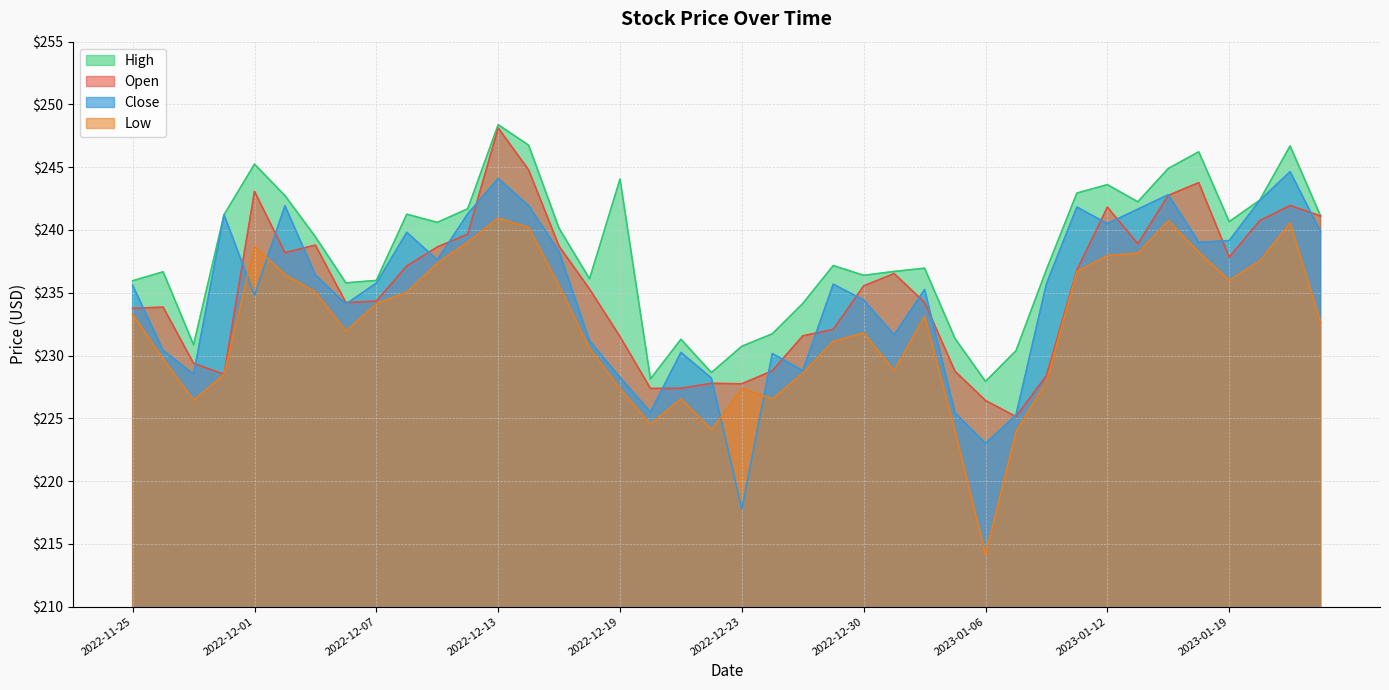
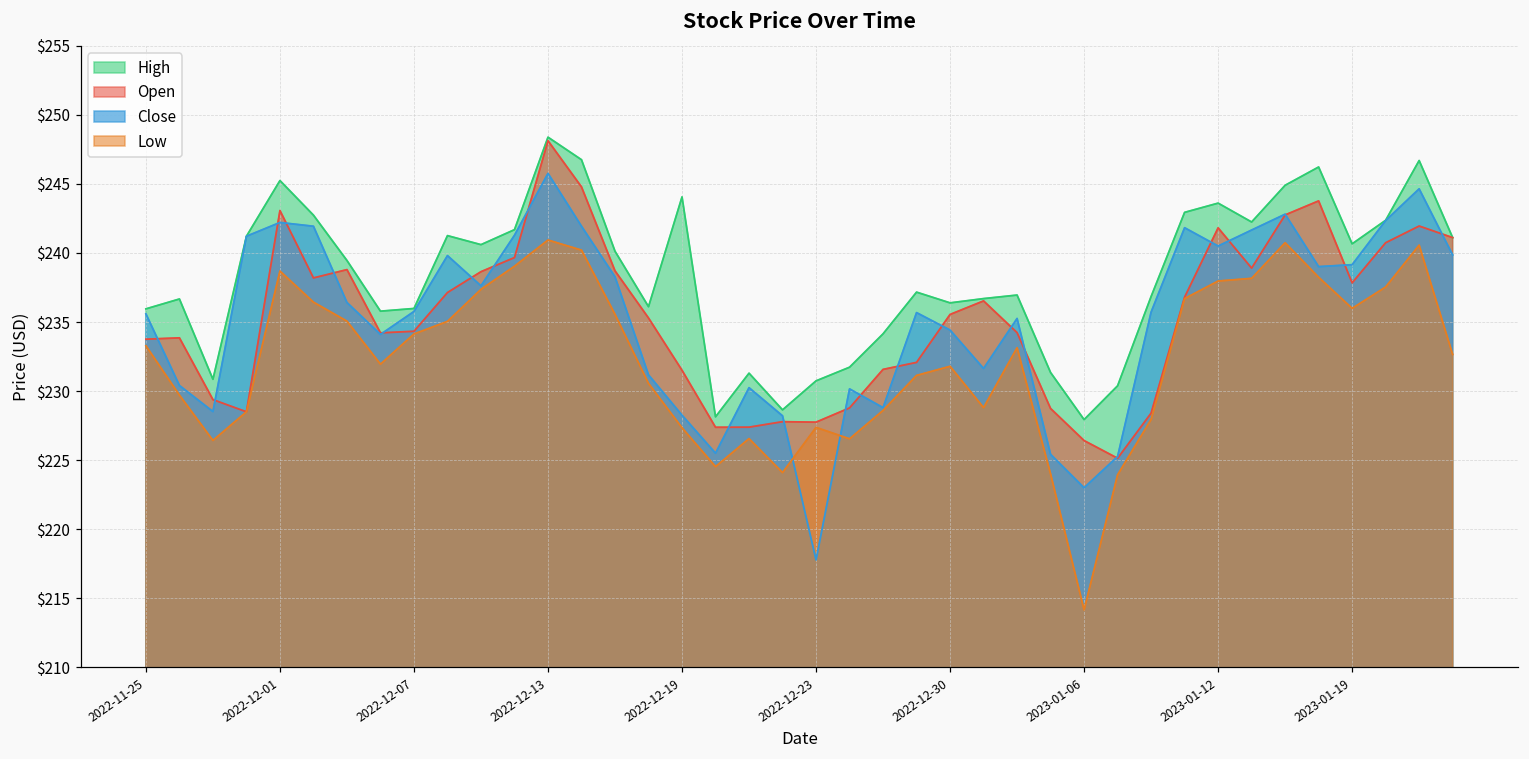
Close, 2022-12-01: $234.8 -> $242.2
Close, 2022-12-13: $244.1 -> $245.8
